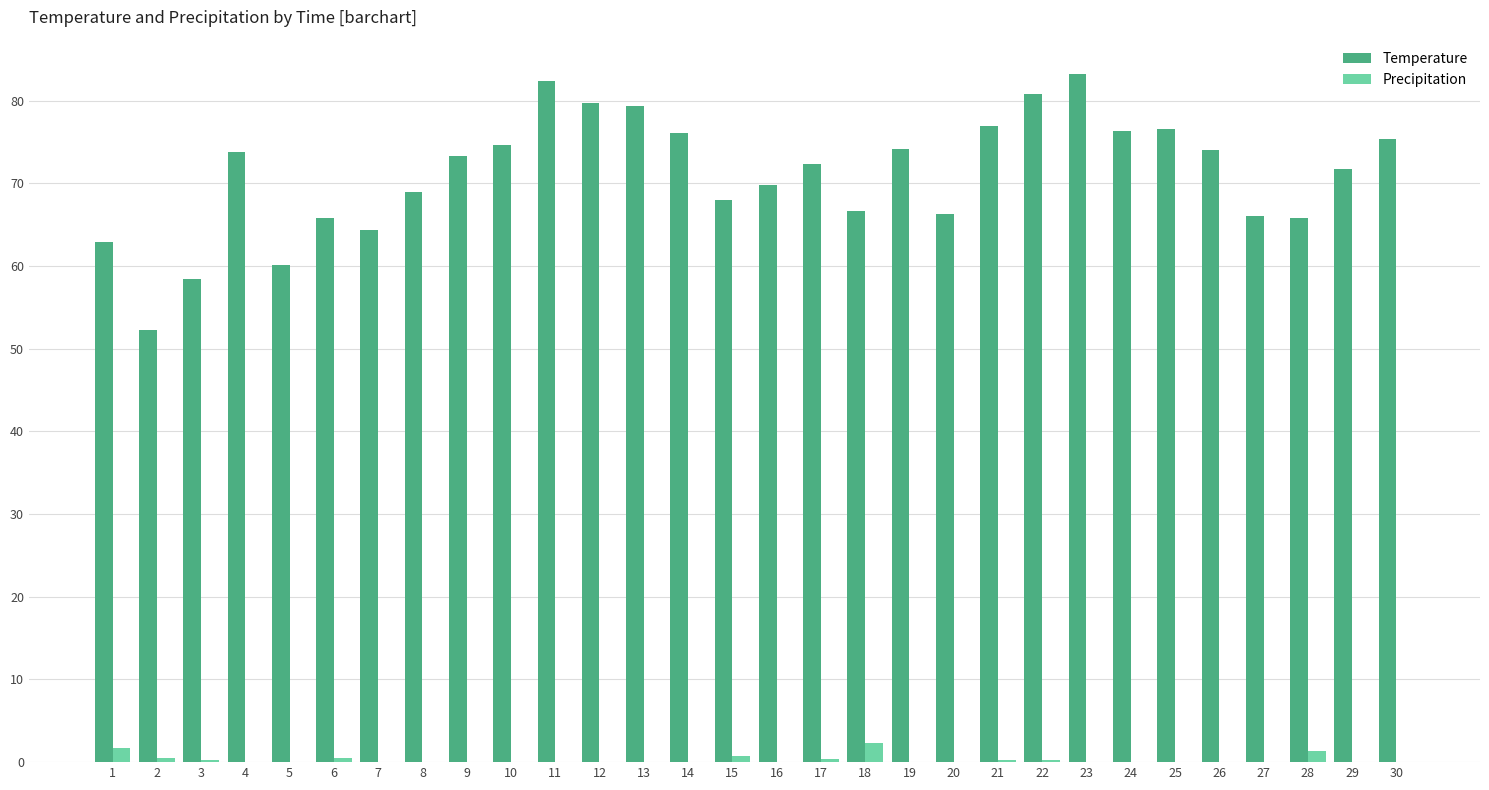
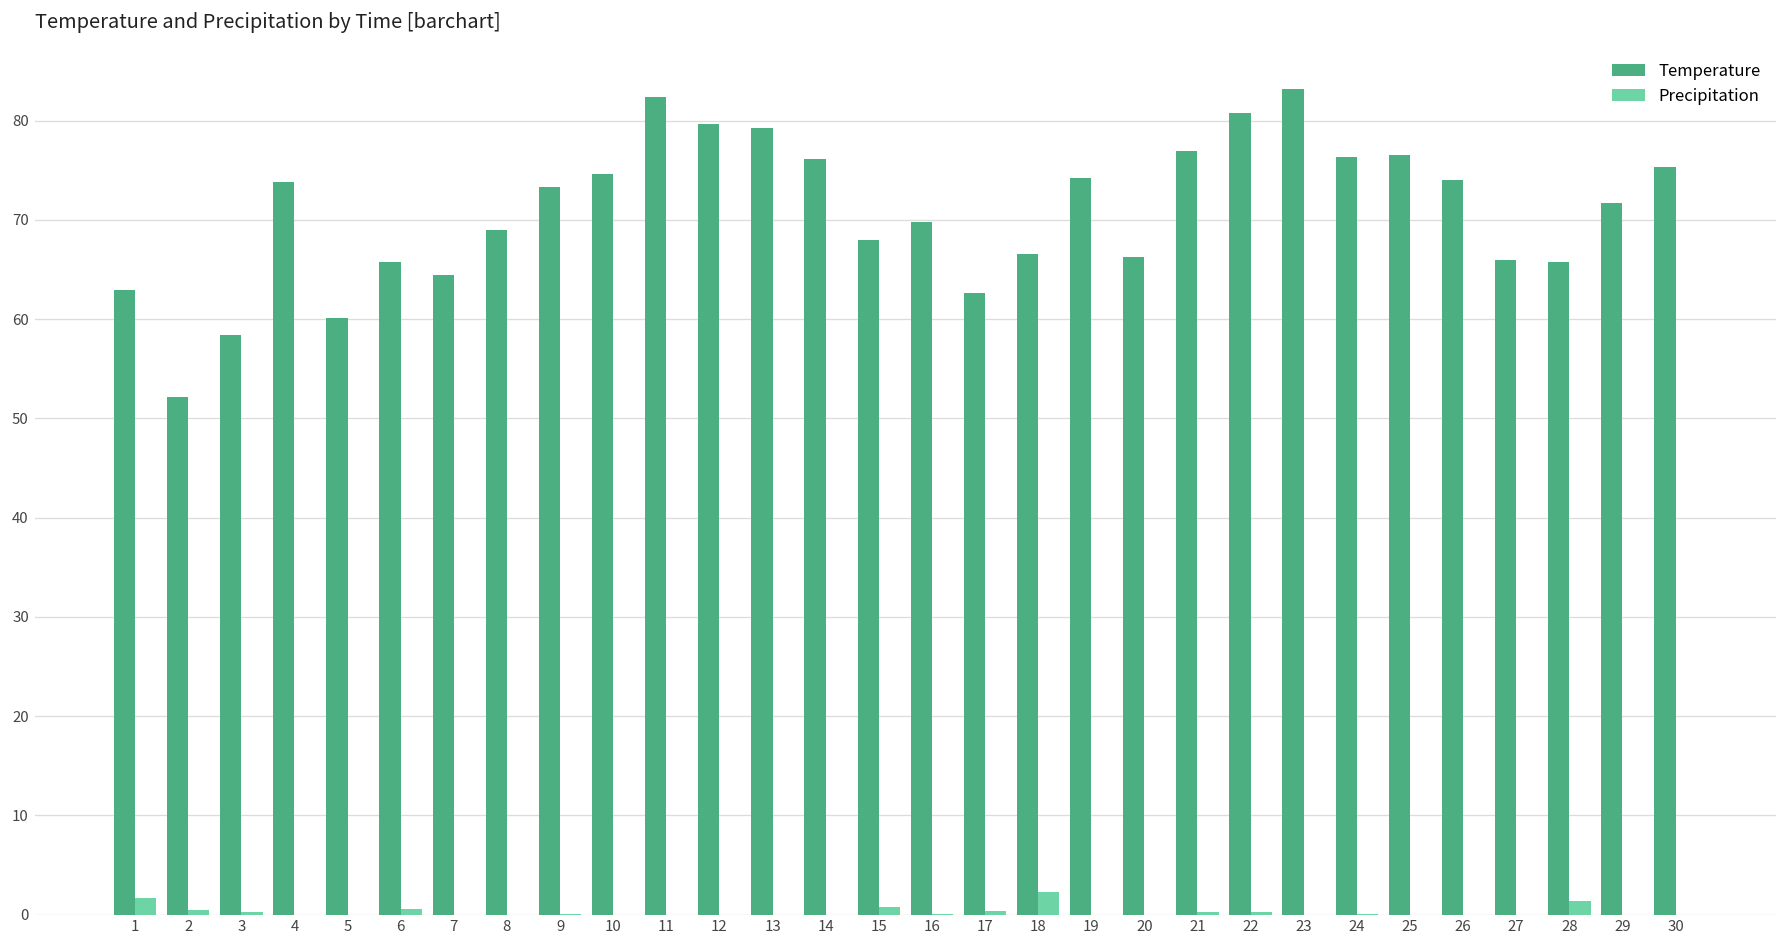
Temperature, 17: 72 -> 63
